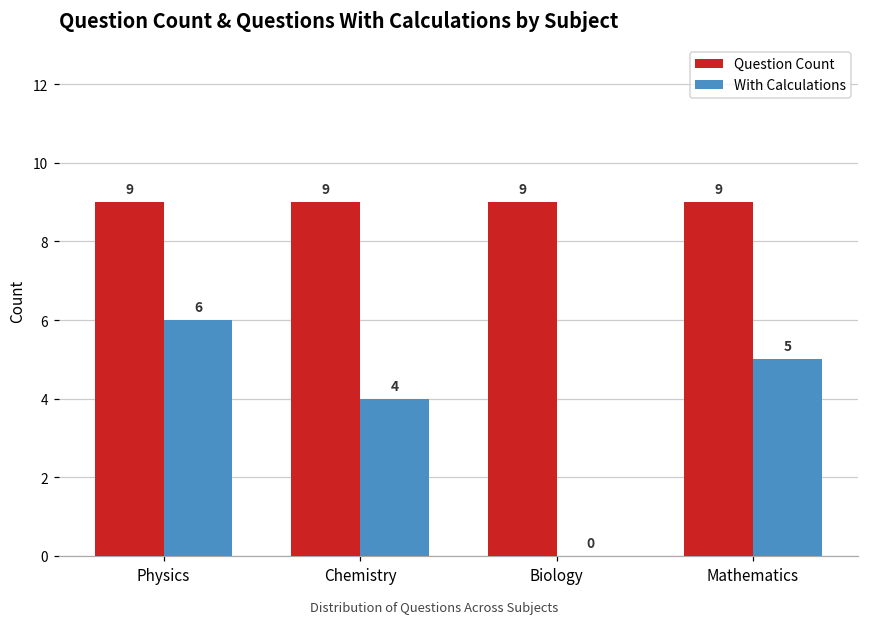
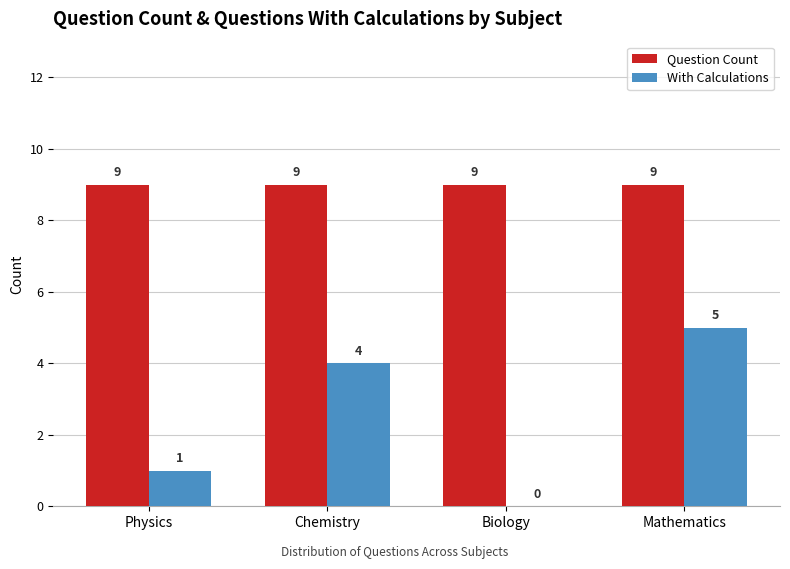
With Calculations, Physics: 6 -> 1
